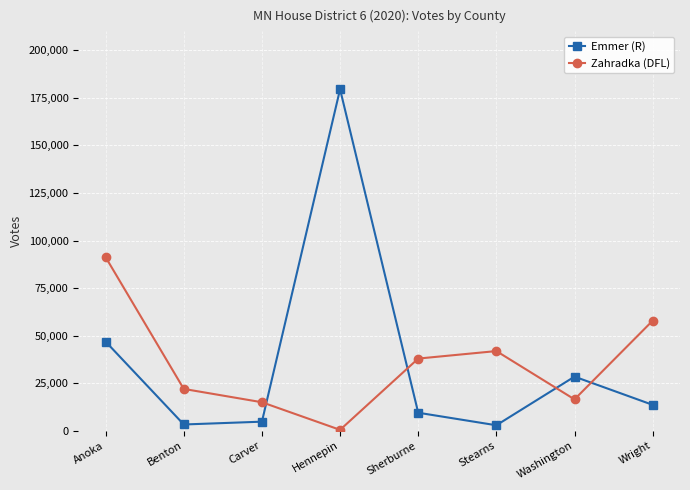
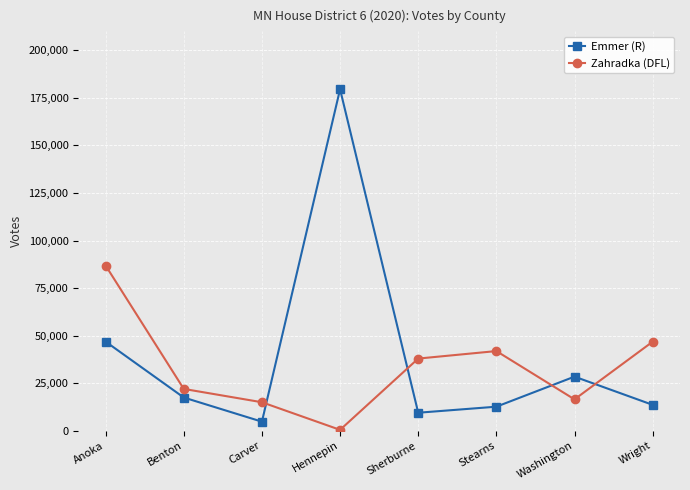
Zahradka (DFL), Anoka: 91,000 -> 87,000
Emmer (R), Benton: 3,000 -> 17,000
Emmer (R), Stearns: 3,000 -> 13,000
Zahradka (DFL), Wright: 58,000 -> 47,000
